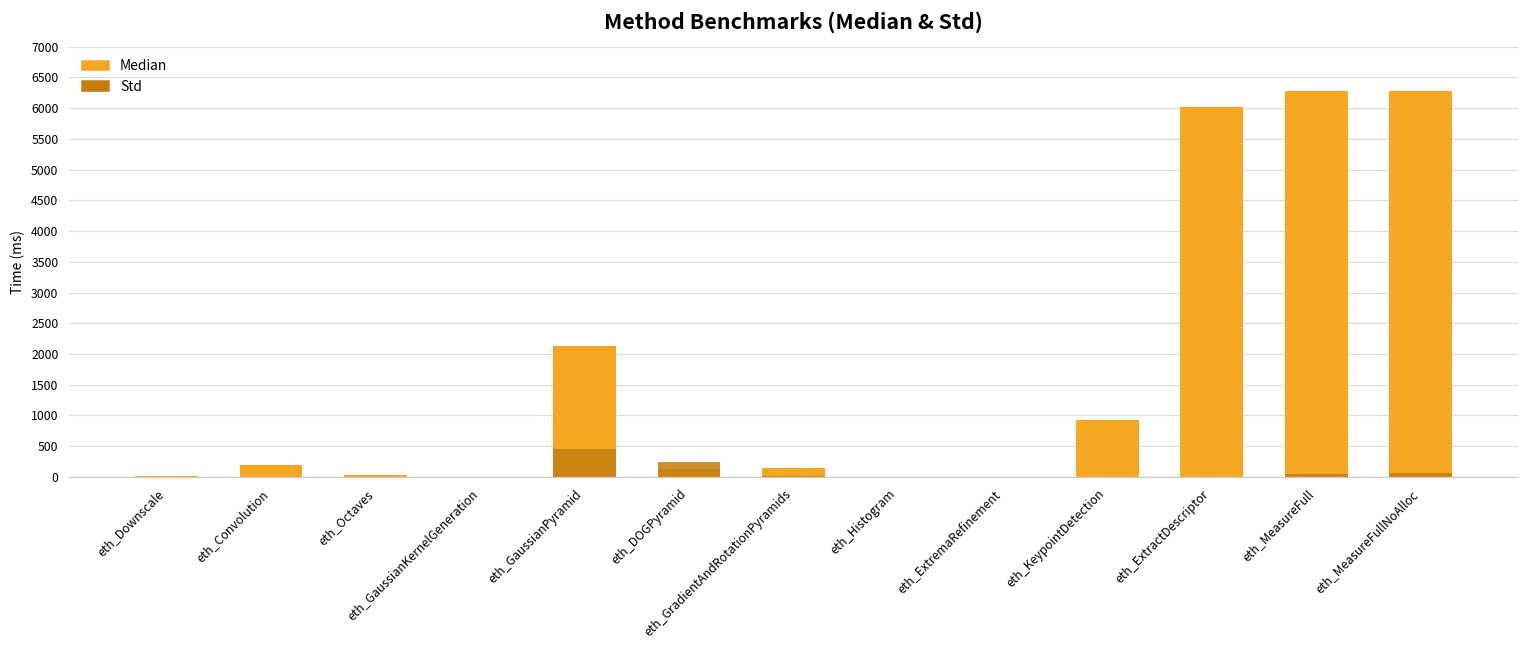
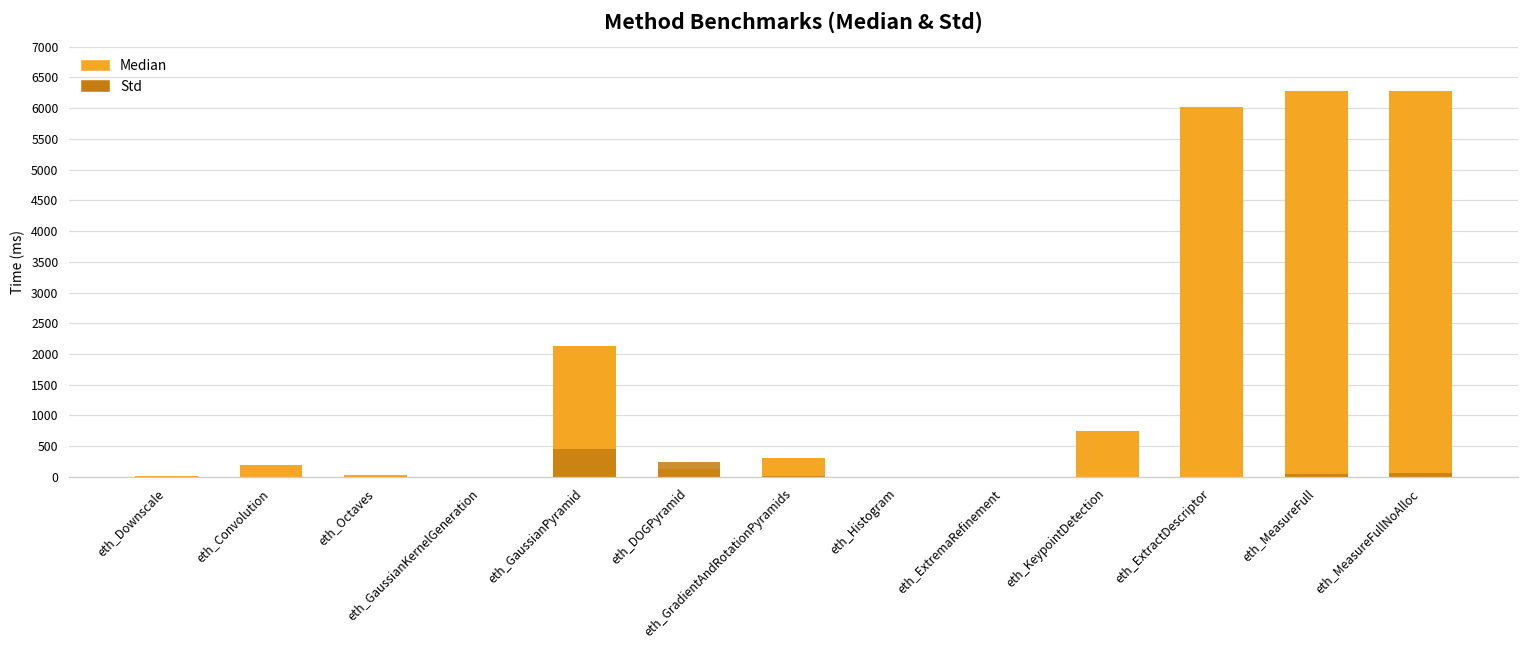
Median, eth_GradientAndRotationPyramids: 100 -> 300
Median, eth_KeypointDetection: 900 -> 800
